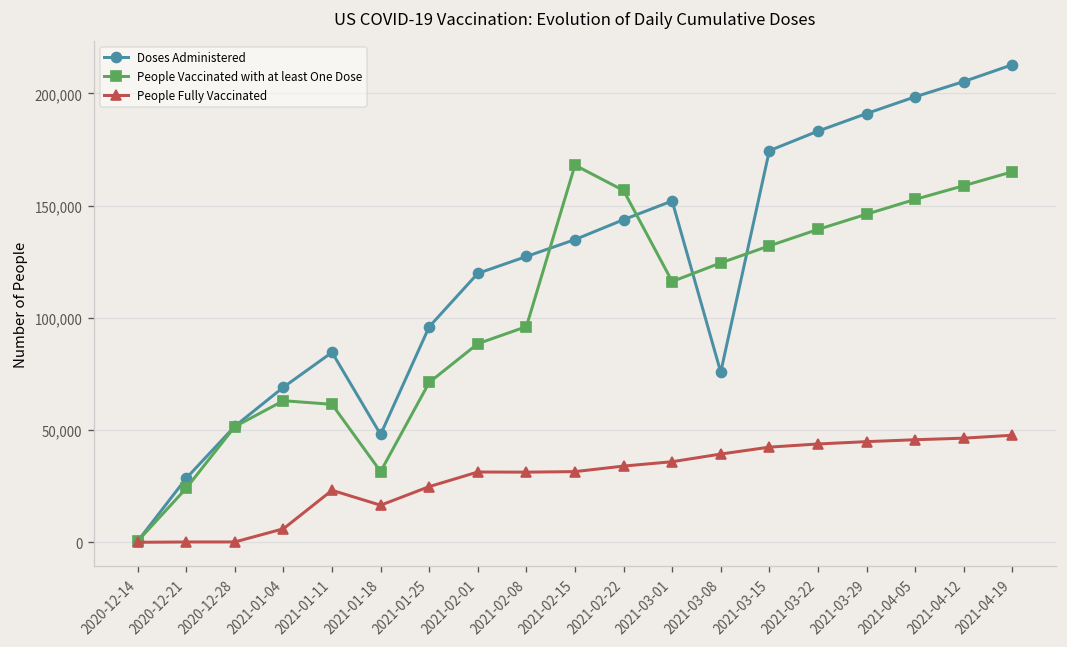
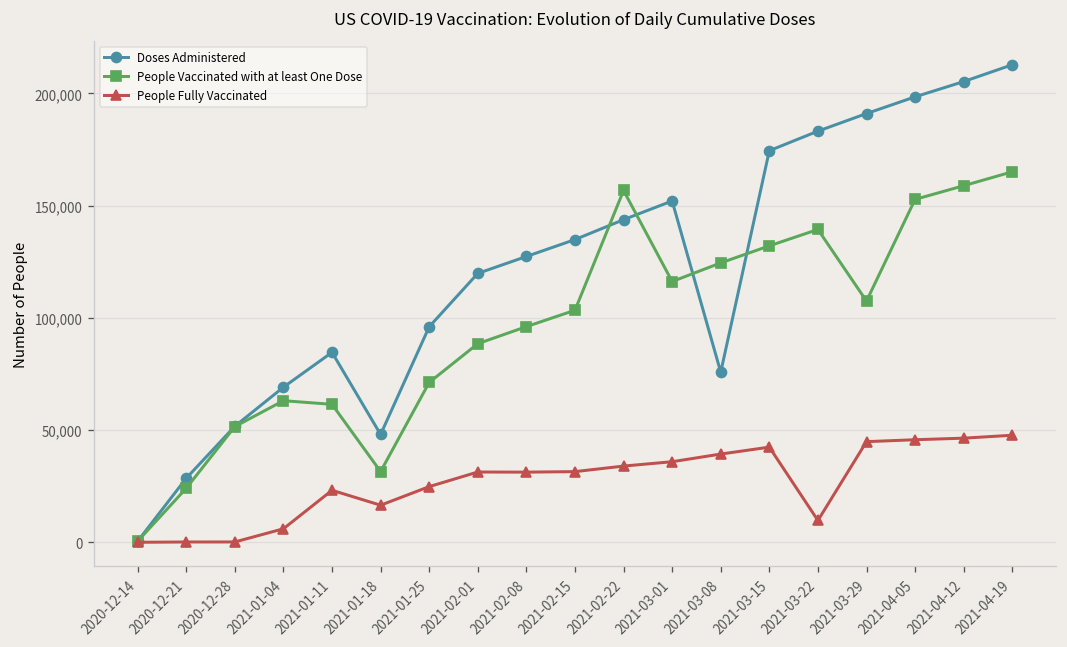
People Vaccinated with at least One Dose, 2021-02-15: 168,000 -> 103,000
People Fully Vaccinated, 2021-03-22: 44,000 -> 10,000
People Vaccinated with at least One Dose, 2021-03-29: 146,000 -> 107,000
